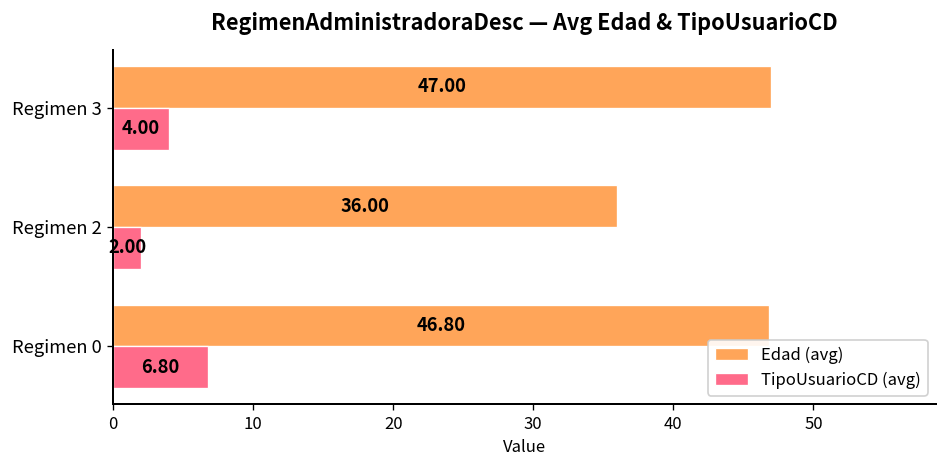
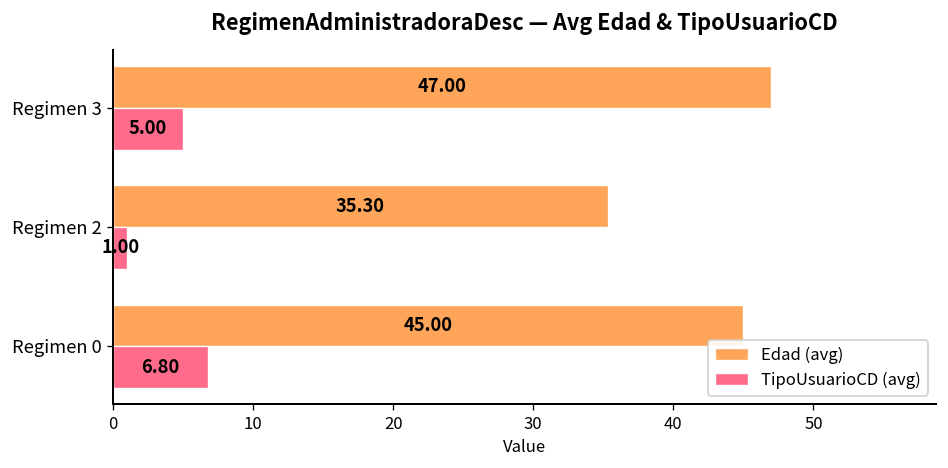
TipoUsuarioCD (avg), Regimen 3: 4.00 -> 5.00
Edad (avg), Regimen 2: 36.00 -> 35.30
TipoUsuarioCD (avg), Regimen 2: 2.00 -> 1.00
Edad (avg), Regimen 0: 46.80 -> 45.00
